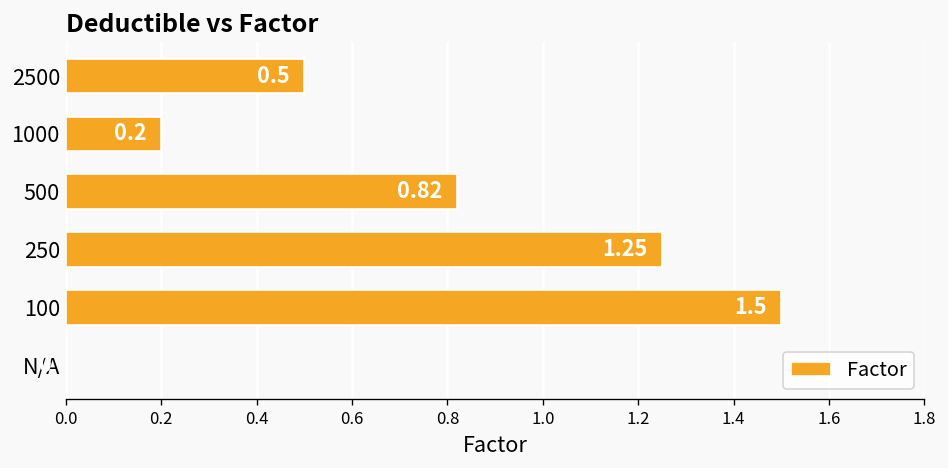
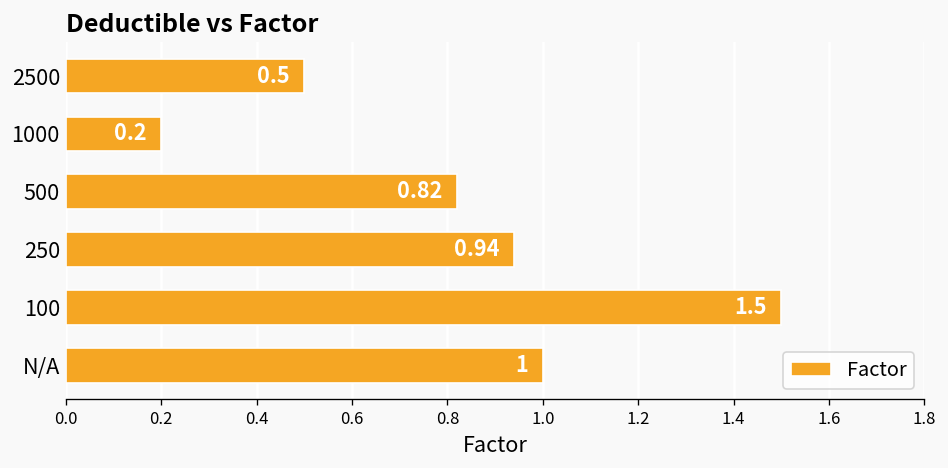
250: 1.25 -> 0.94
N/A: 0 -> 1
